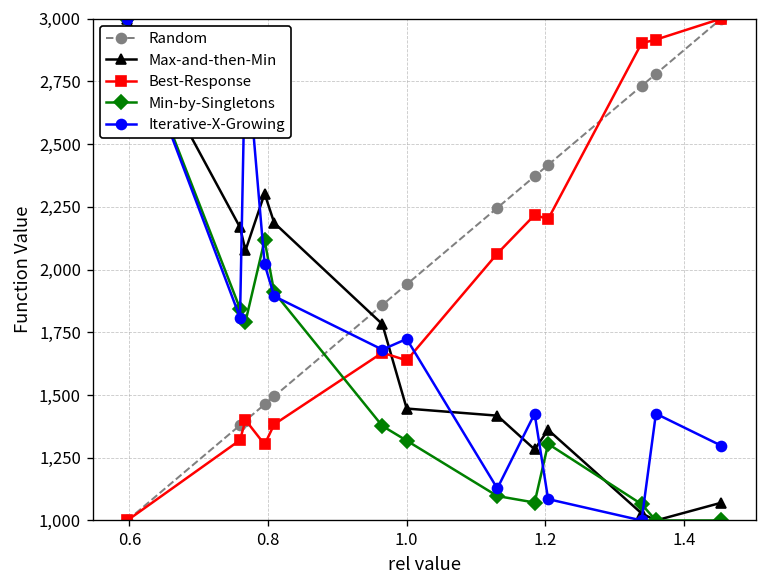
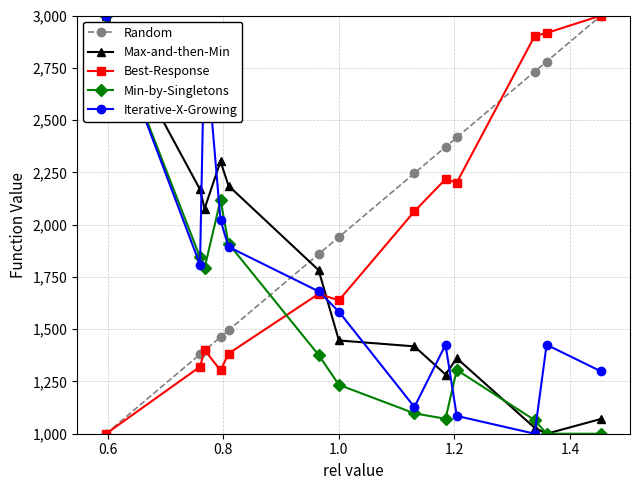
Min-by-Singletons, 1.0: 1,320 -> 1,230
Iterative-X-Growing, 1.0: 1,720 -> 1,580
